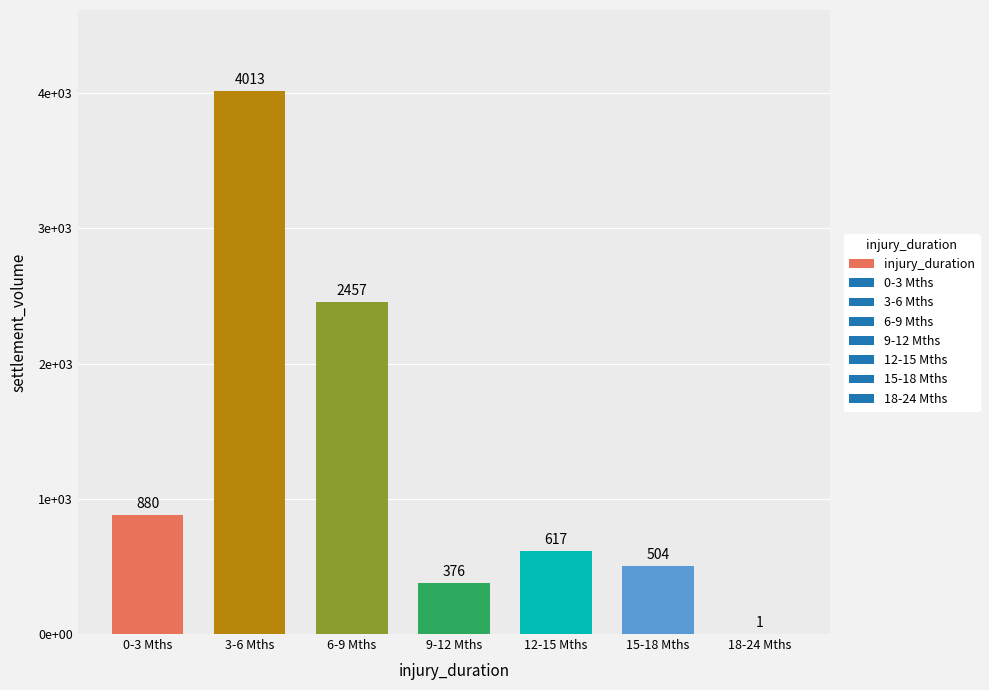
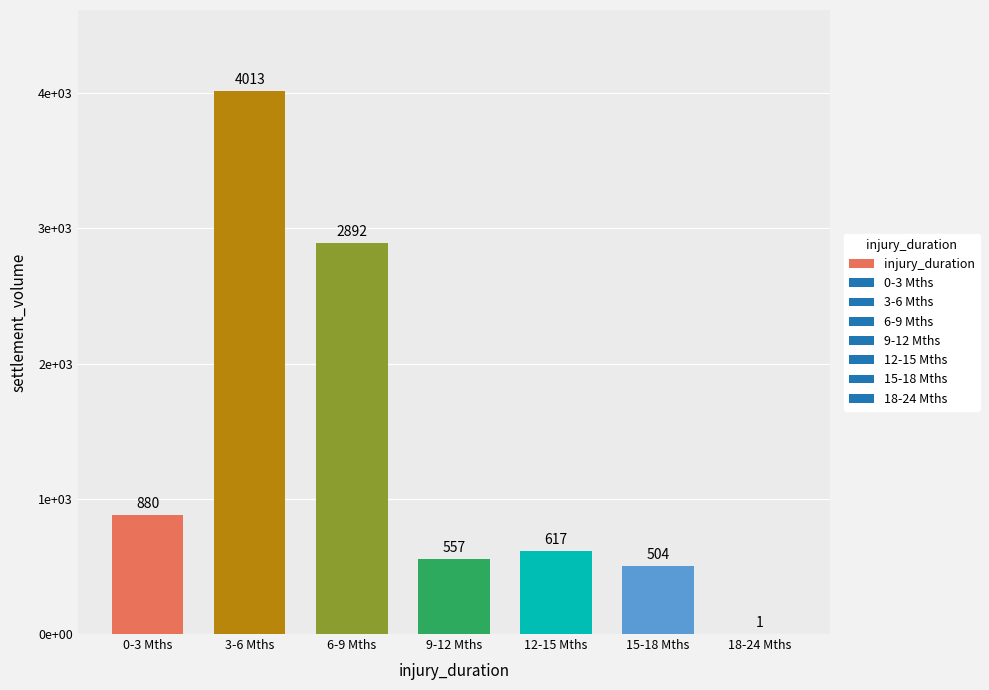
6-9 Mths: 2457 -> 2892
9-12 Mths: 376 -> 557
